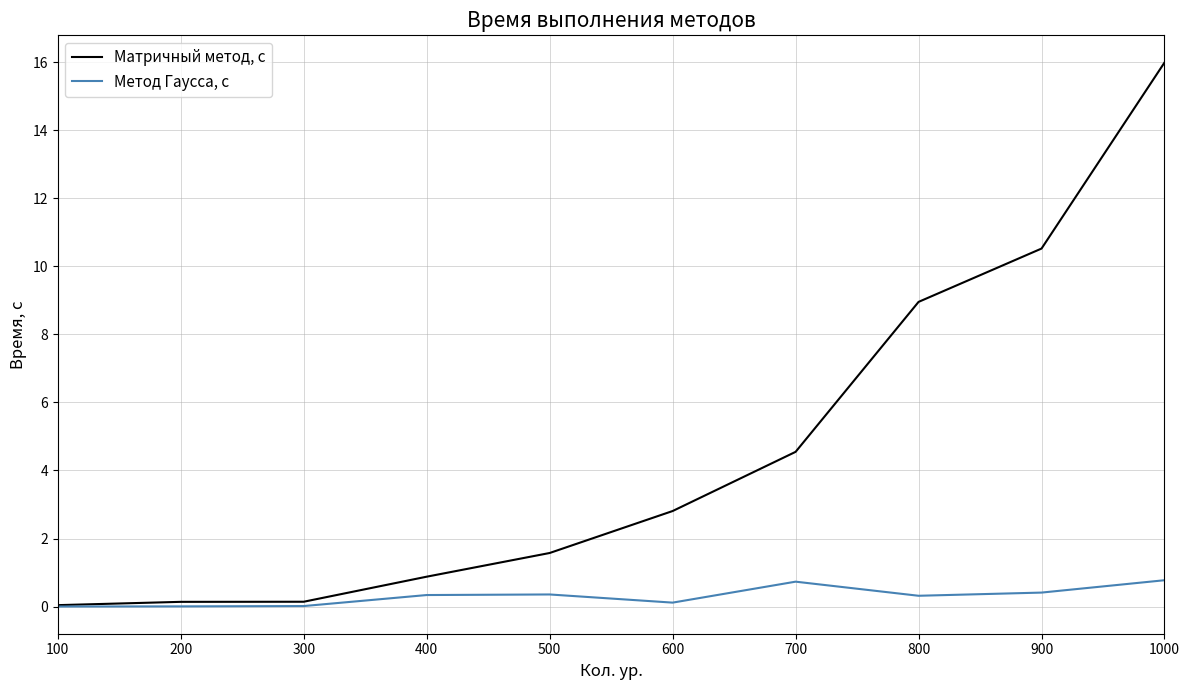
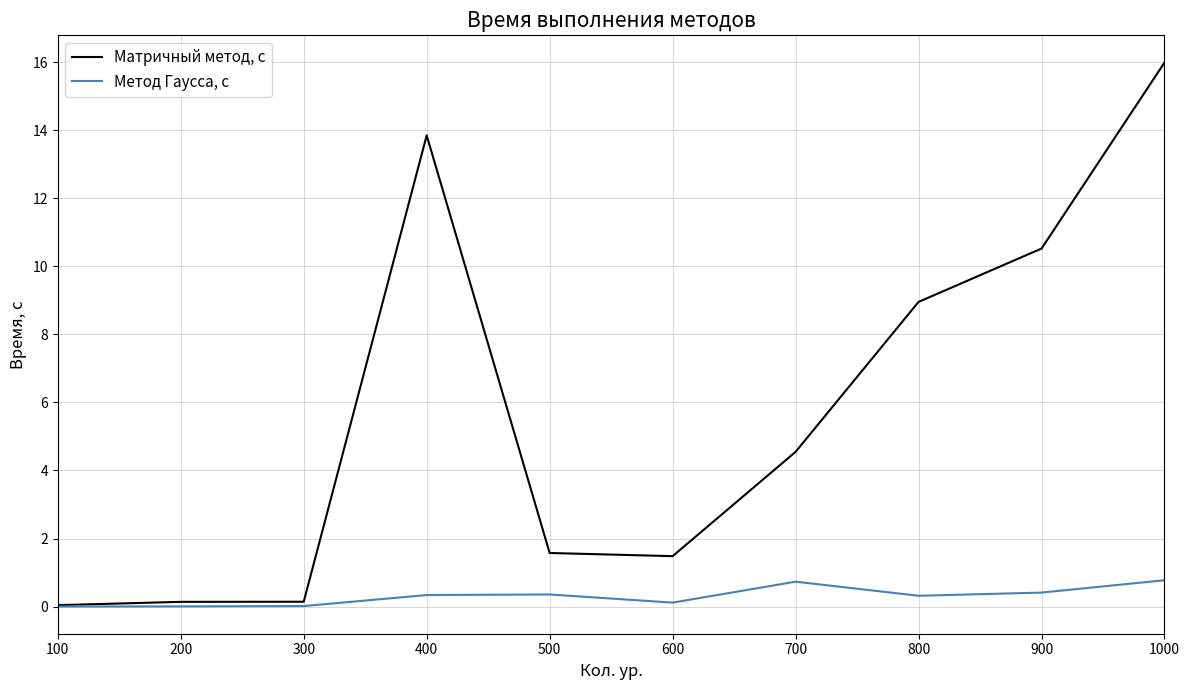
Матричный метод, с, 400: 0.9 -> 13.8
Матричный метод, с, 600: 2.8 -> 1.5
